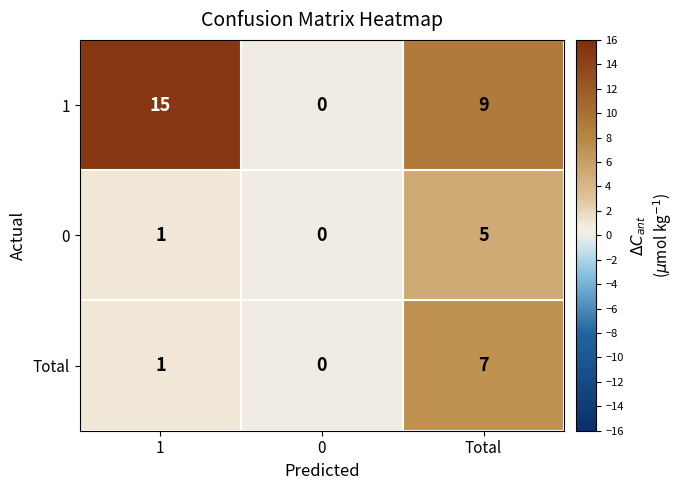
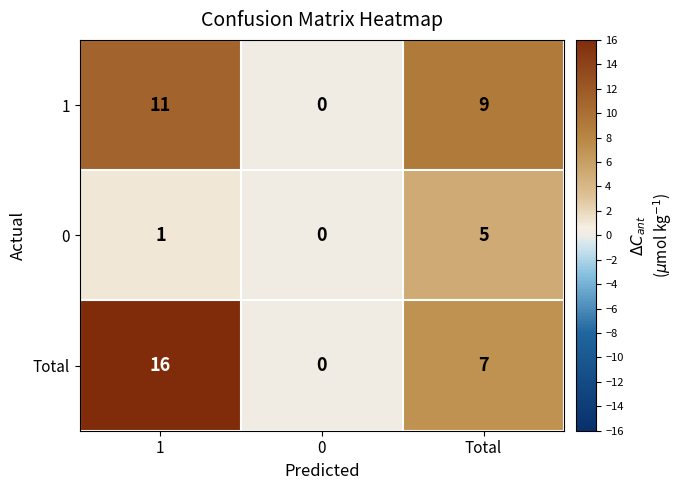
1, 1: 15 -> 11
Total, 1: 1 -> 16
